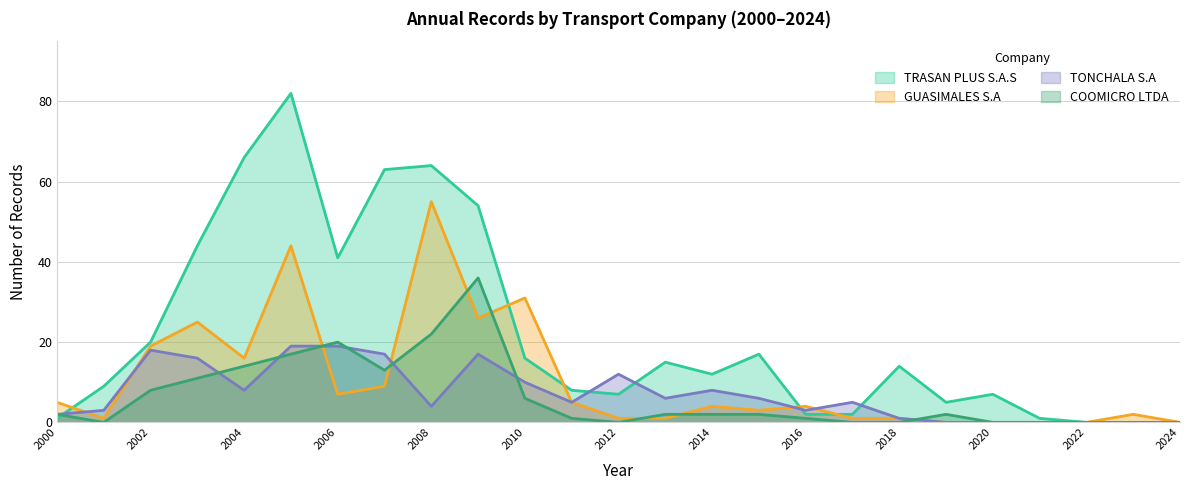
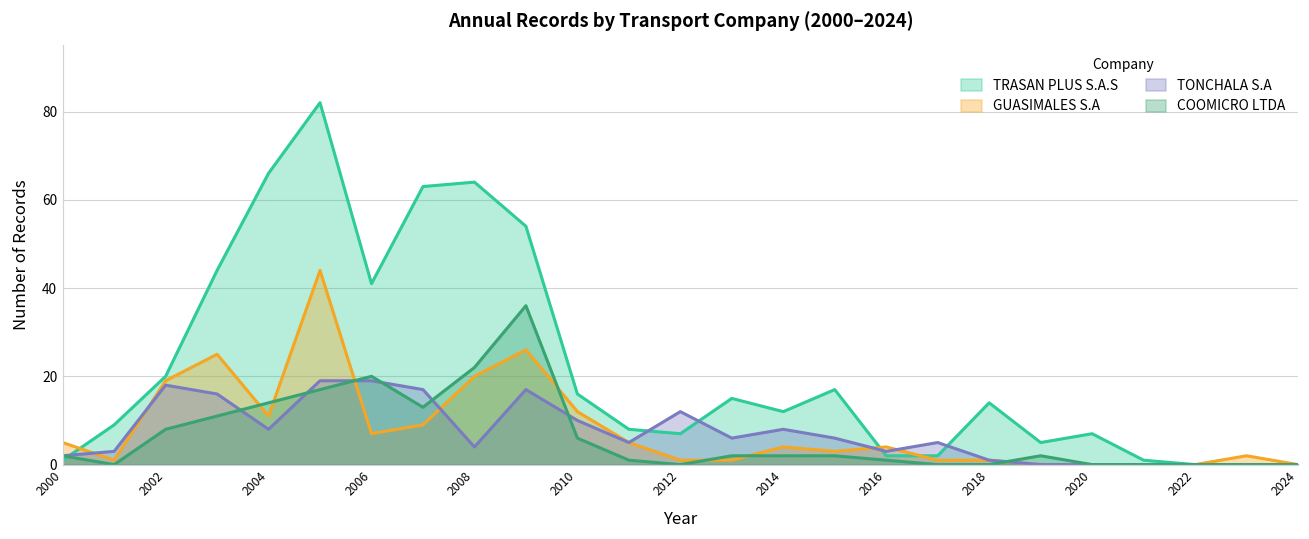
GUASIMALES S.A, 2004: 16 -> 11
GUASIMALES S.A, 2008: 55 -> 20
GUASIMALES S.A, 2010: 31 -> 12
